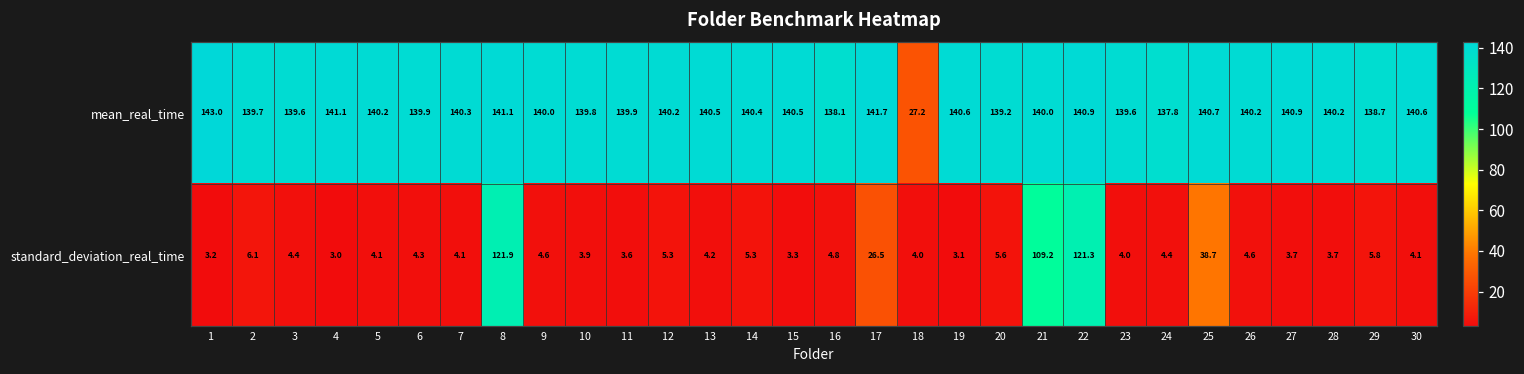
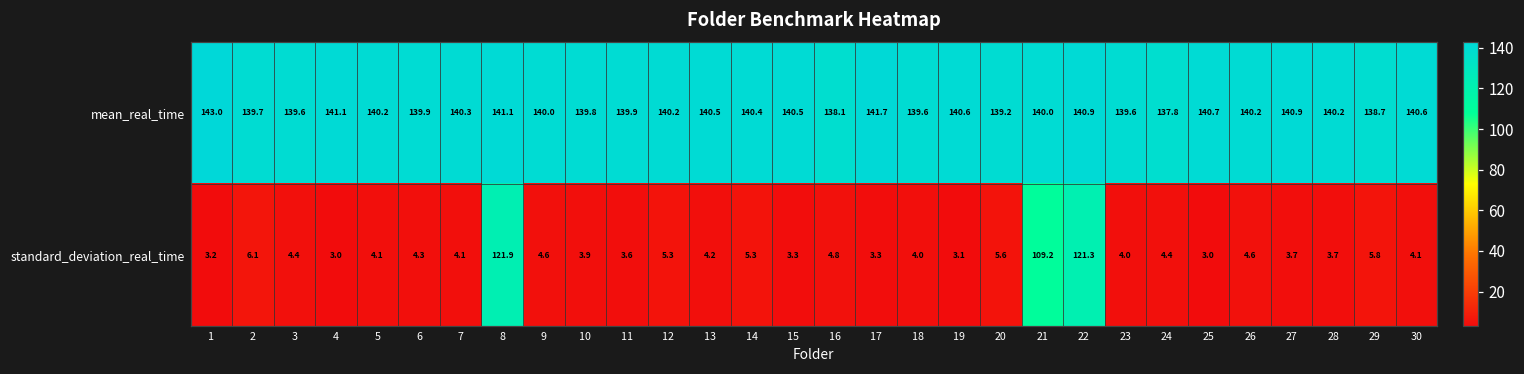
mean_real_time, 18: 27.2 -> 139.6
standard_deviation_real_time, 17: 26.5 -> 3.3
standard_deviation_real_time, 25: 38.7 -> 3.0
